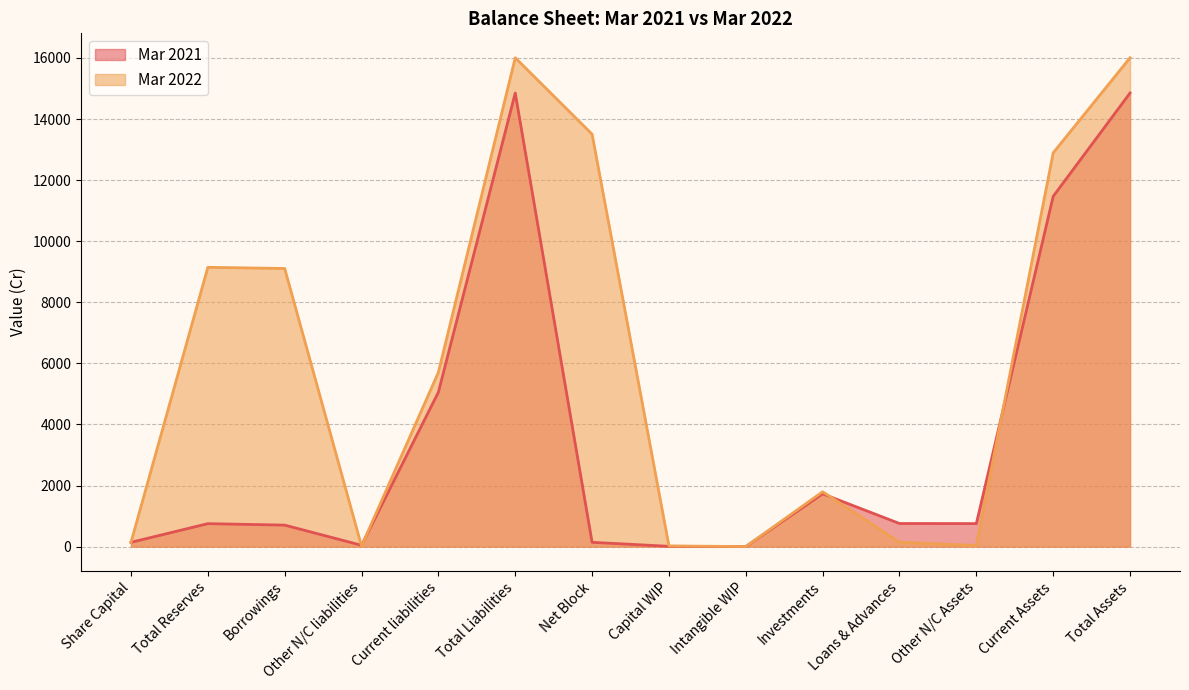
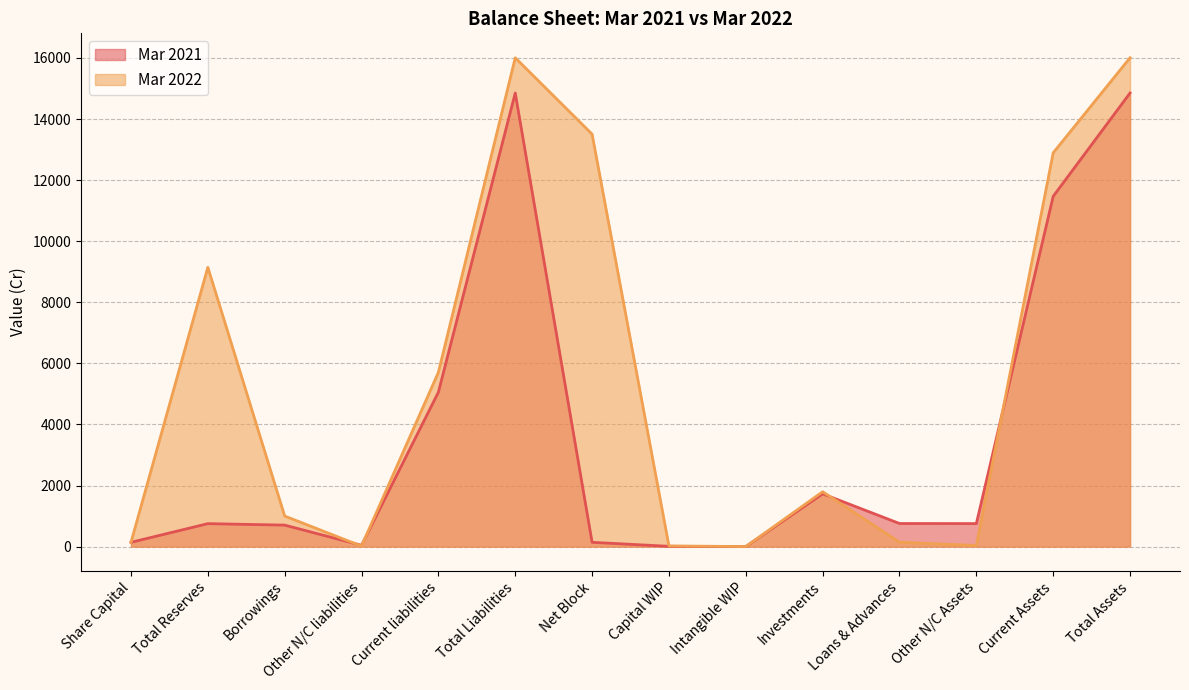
Mar 2022, Borrowings: 9100 -> 1000
